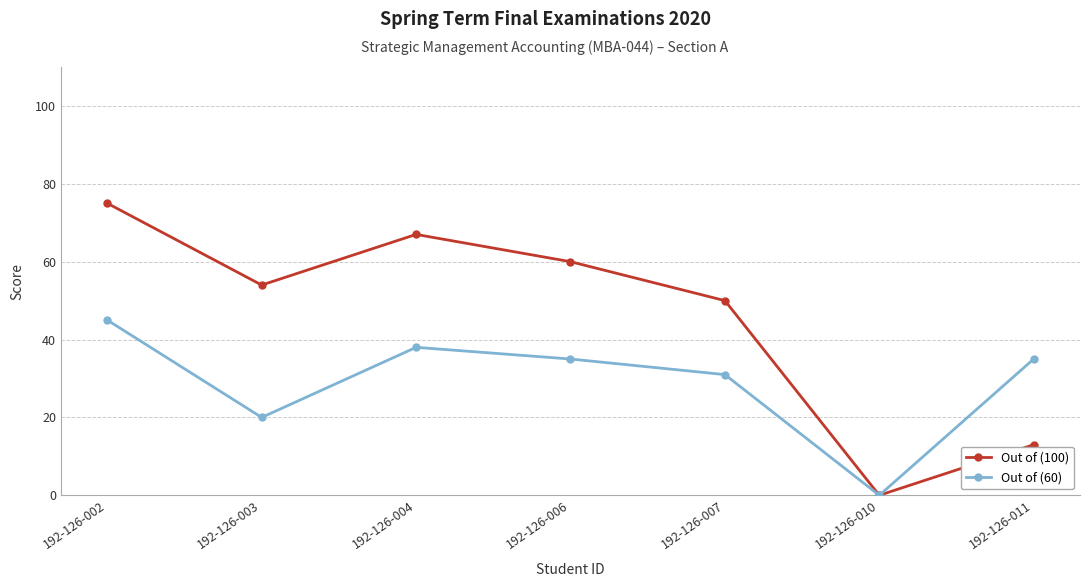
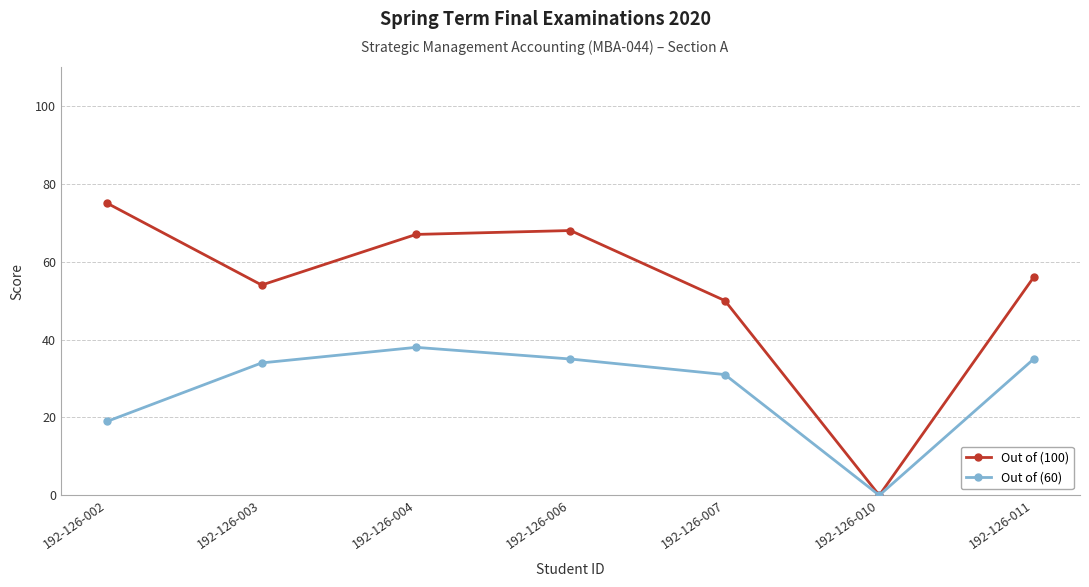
Out of (60), 192-126-002: 45 -> 19
Out of (60), 192-126-003: 20 -> 34
Out of (100), 192-126-006: 60 -> 68
Out of (100), 192-126-011: 13 -> 56
